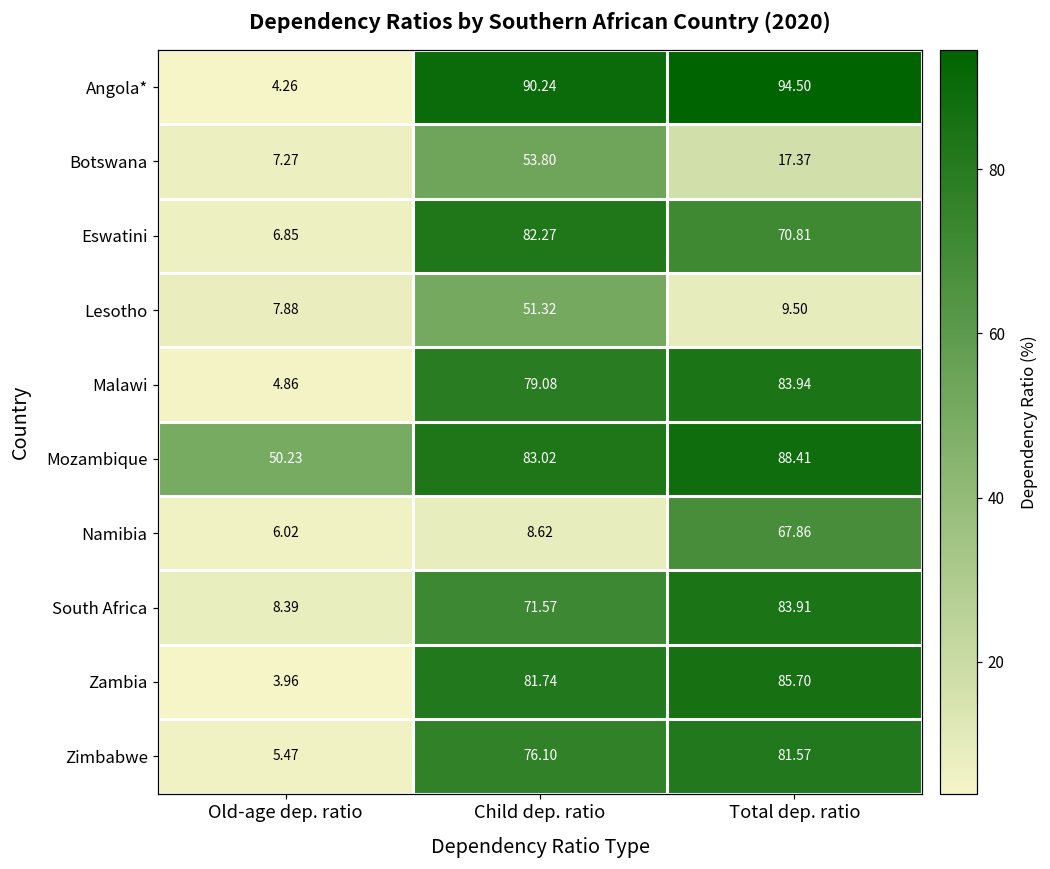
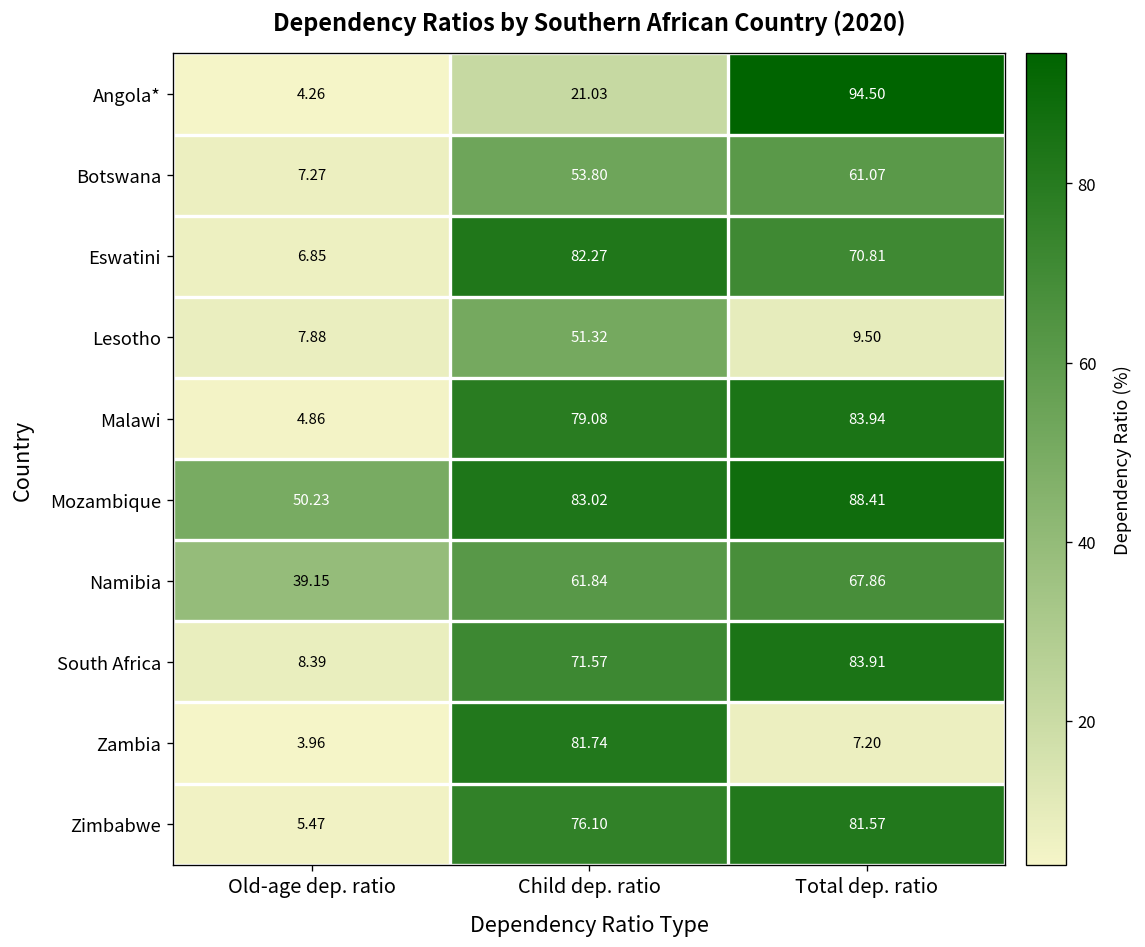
Angola*, Child dep. ratio: 90.24 -> 21.03
Botswana, Total dep. ratio: 17.37 -> 61.07
Namibia, Old-age dep. ratio: 6.02 -> 39.15
Namibia, Child dep. ratio: 8.62 -> 61.84
Zambia, Total dep. ratio: 85.70 -> 7.20
